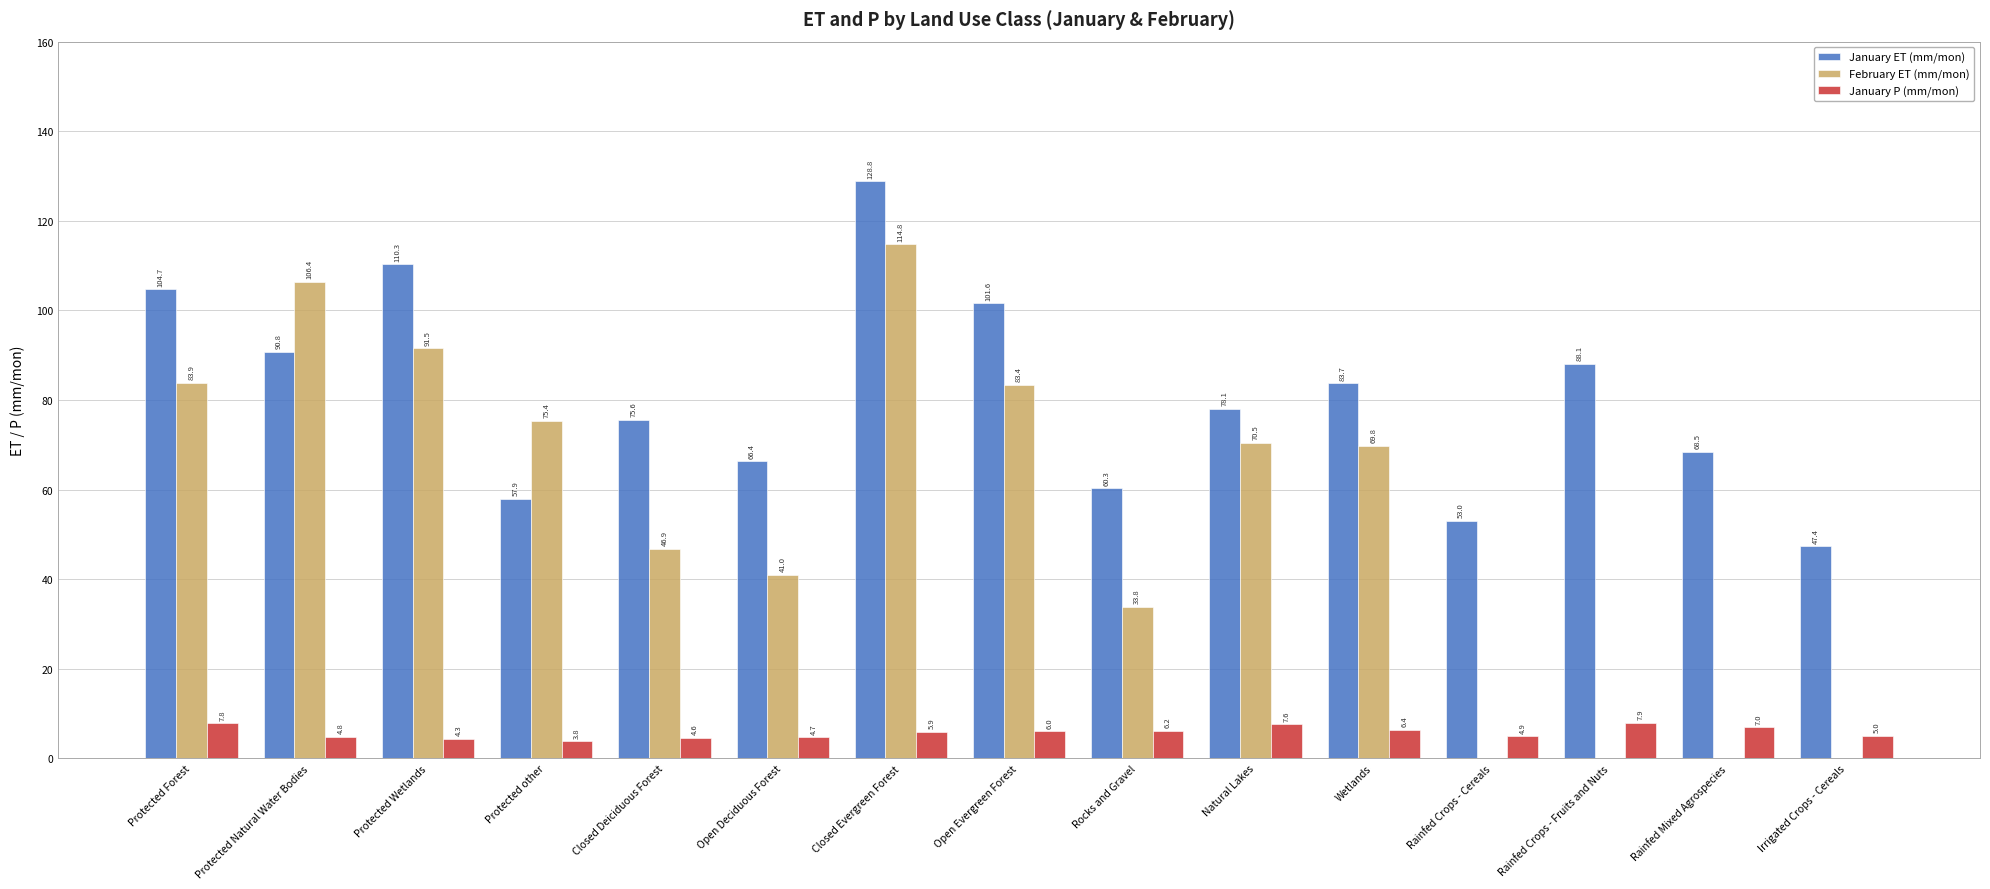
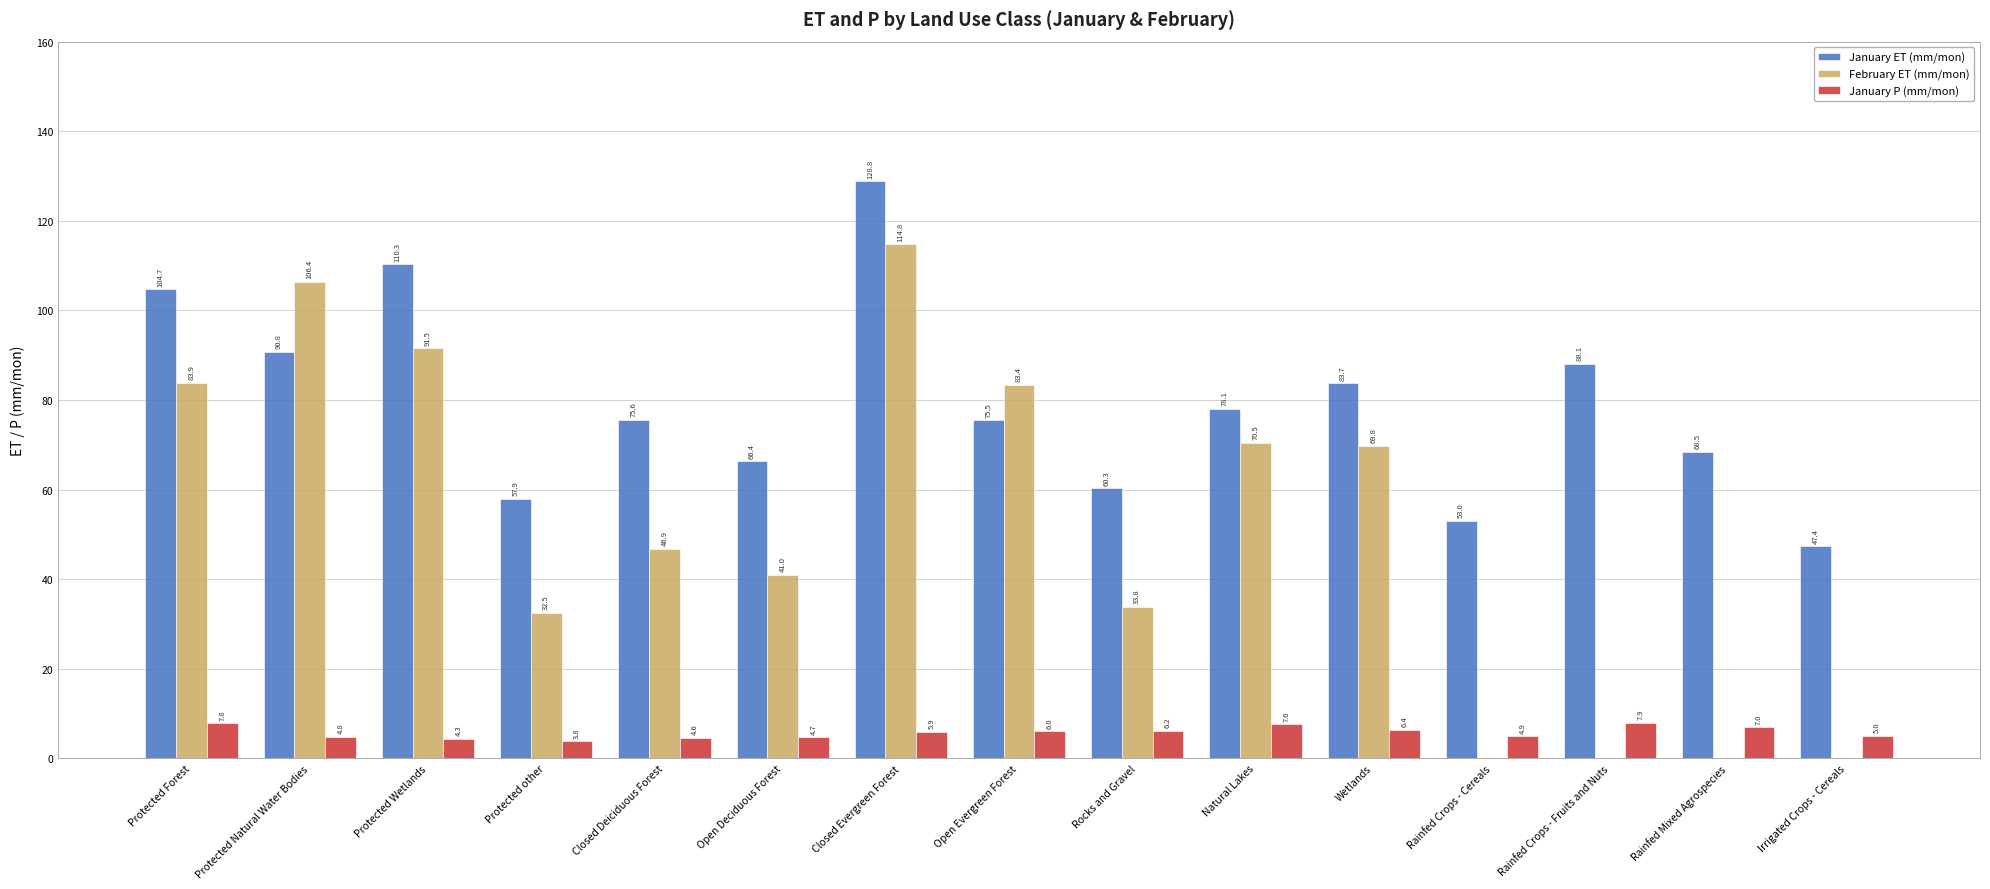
February ET (mm/mon), Protected other: 75.4 -> 32.5
January ET (mm/mon), Open Evergreen Forest: 101.6 -> 75.5
